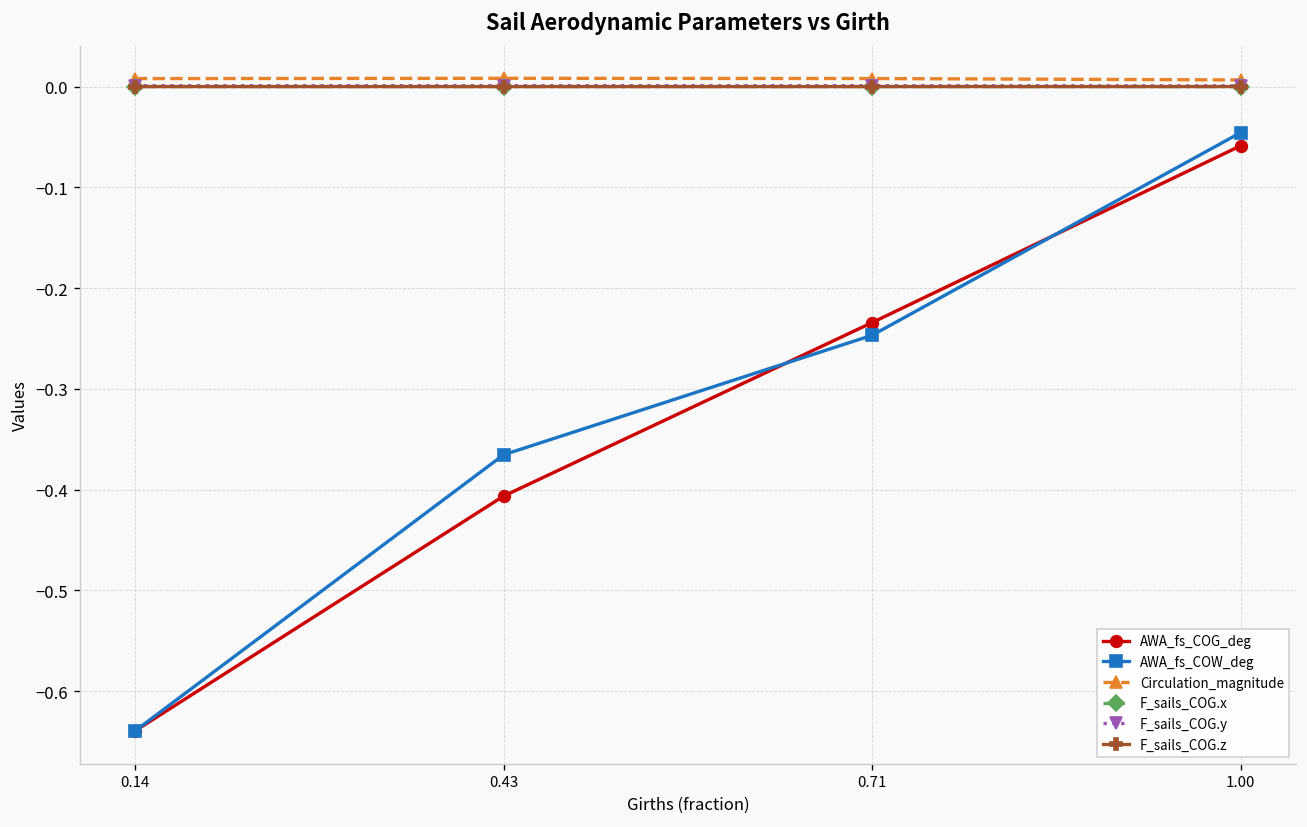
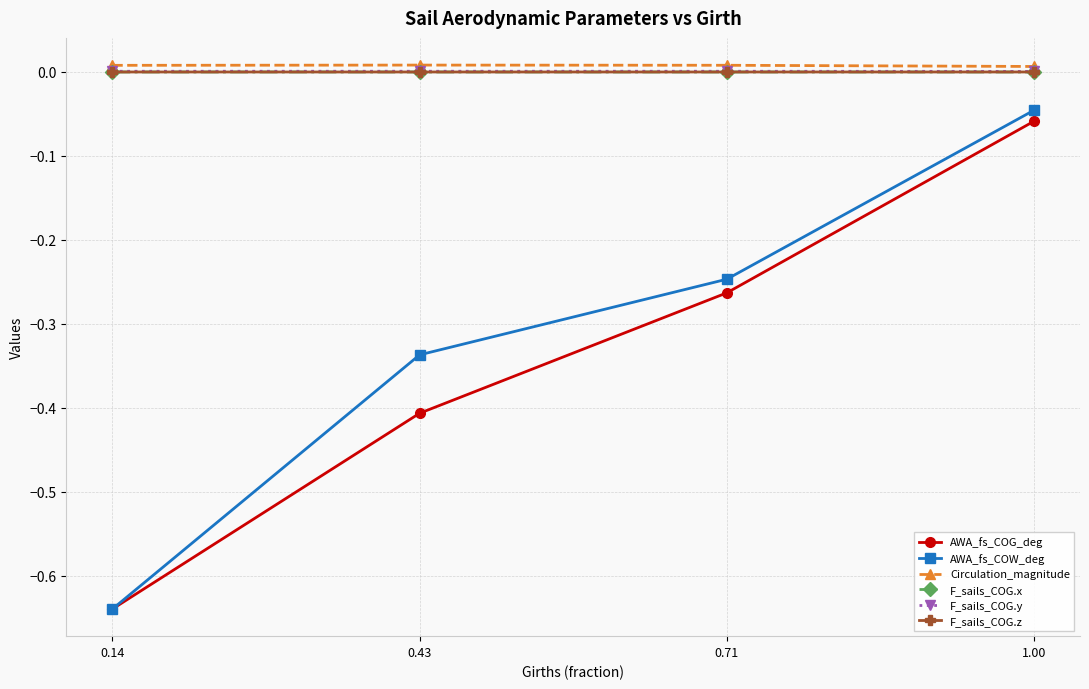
AWA_fs_COW_deg, 0.43: -0.37 -> -0.34
AWA_fs_COG_deg, 0.71: -0.23 -> -0.26
